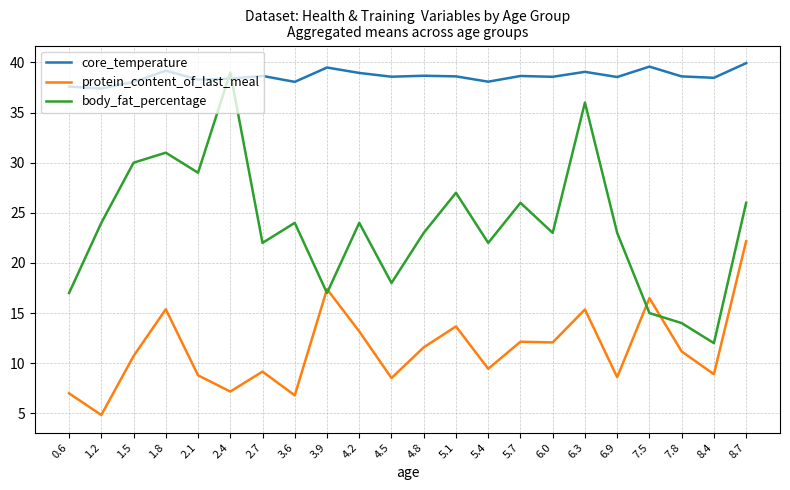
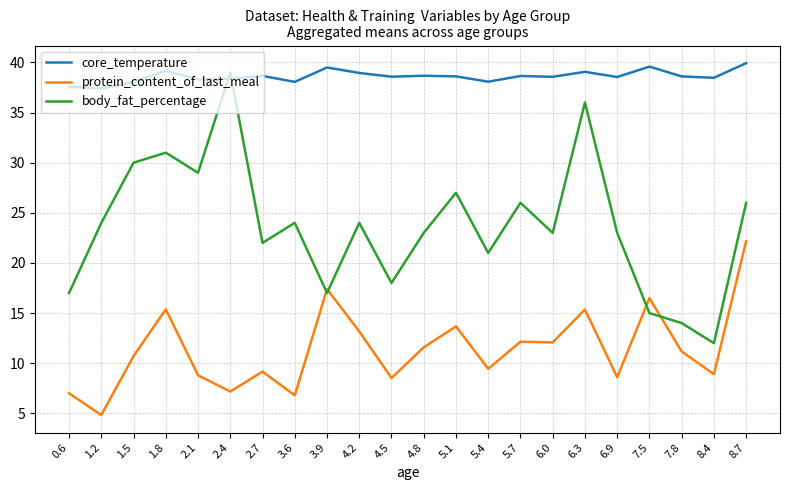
body_fat_percentage, 5.4: 22 -> 21
